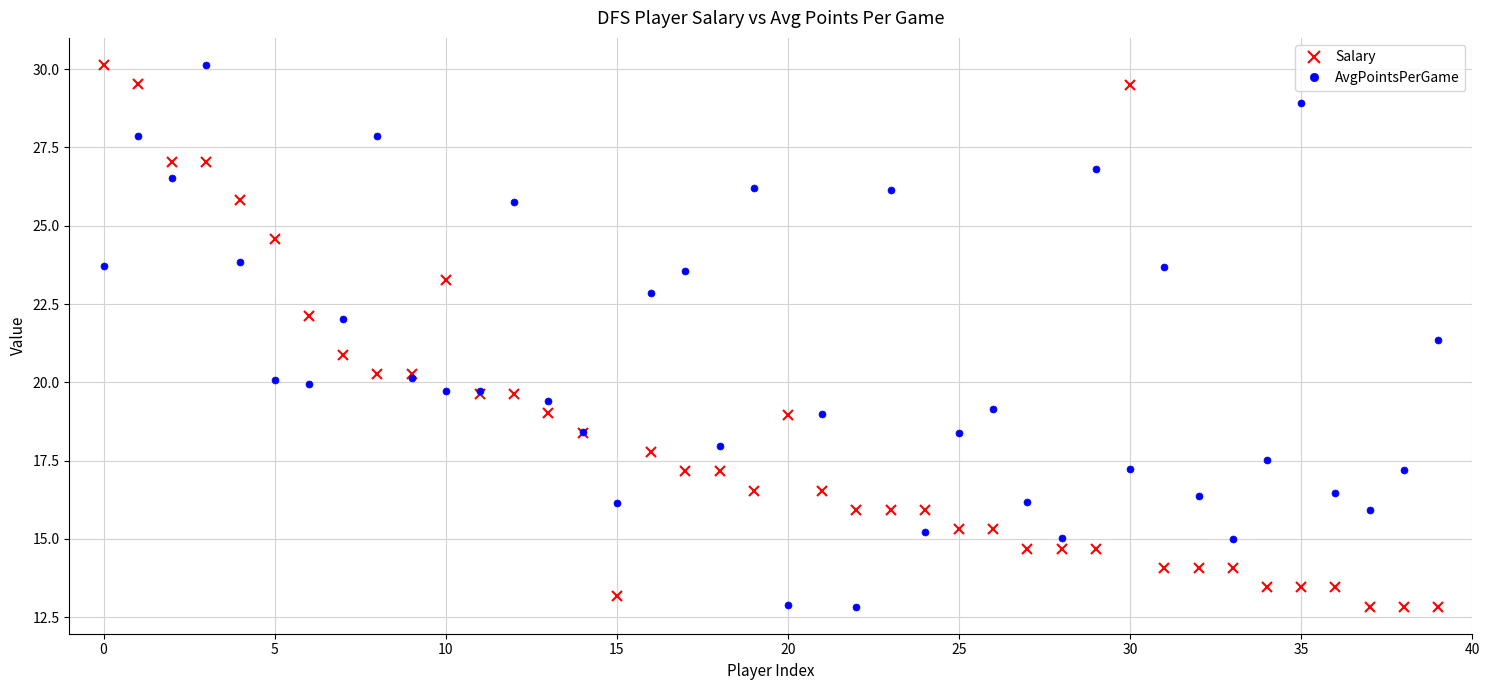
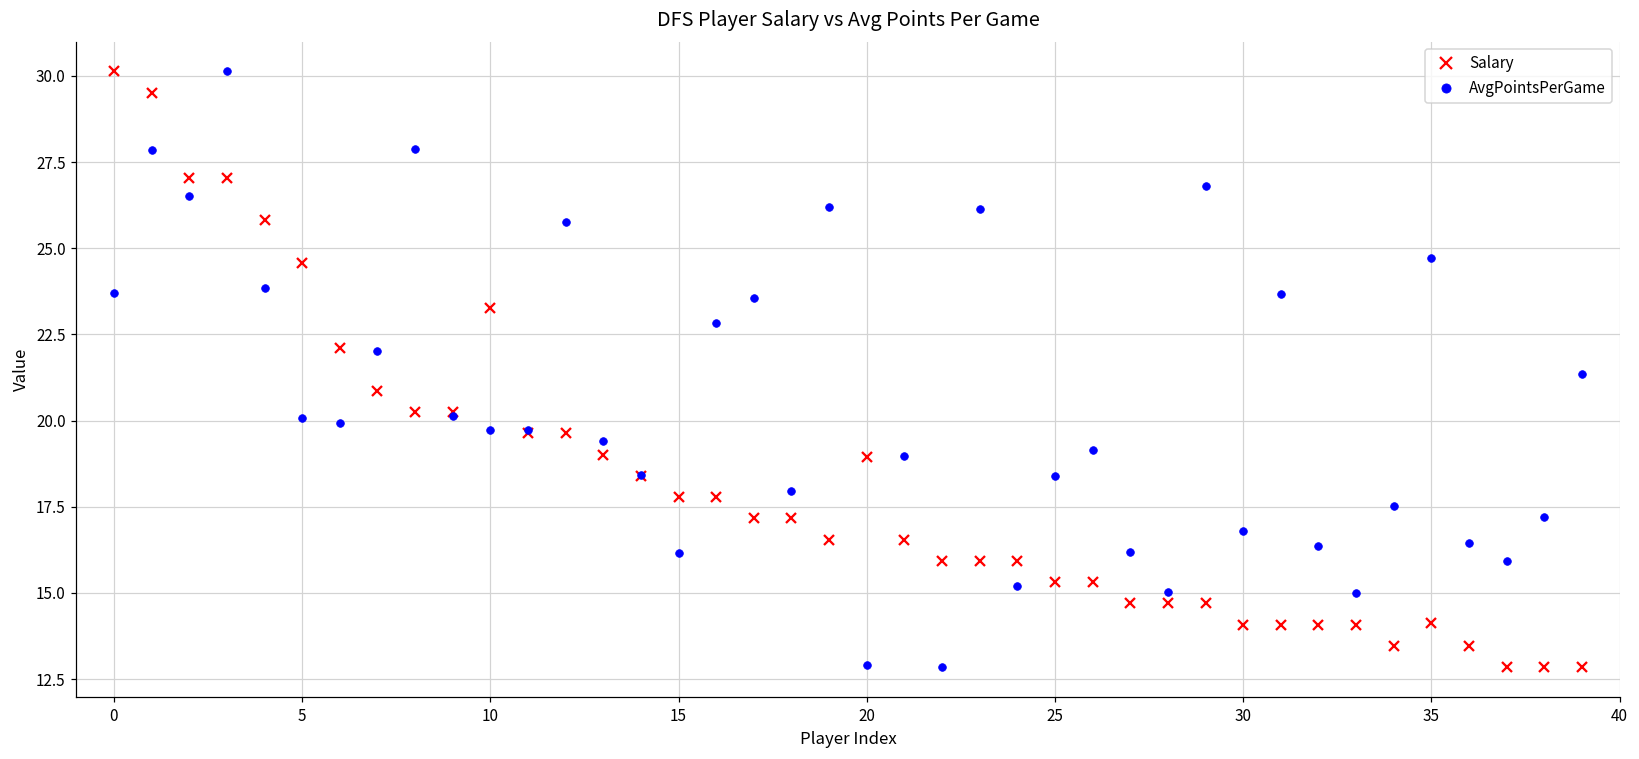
Salary, 15: 13.2 -> 17.8
Salary, 30: 29.5 -> 14.1
AvgPointsPerGame, 30: 17.2 -> 16.8
Salary, 35: 13.5 -> 14.1
AvgPointsPerGame, 35: 28.9 -> 24.7
